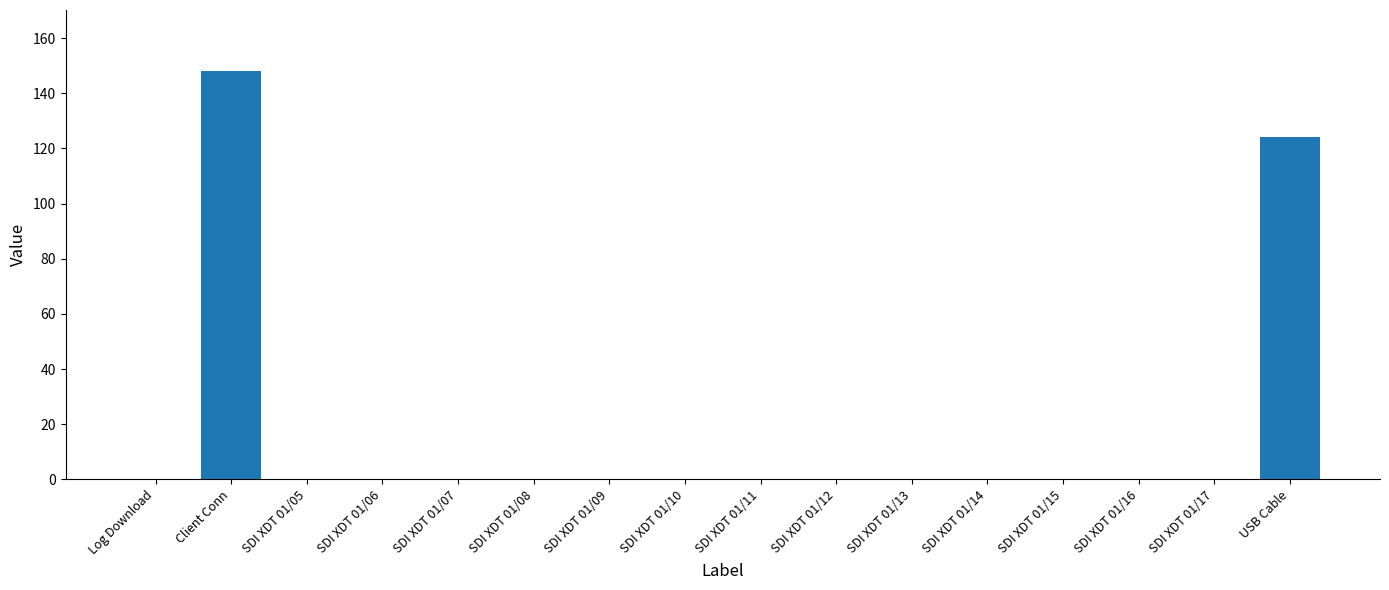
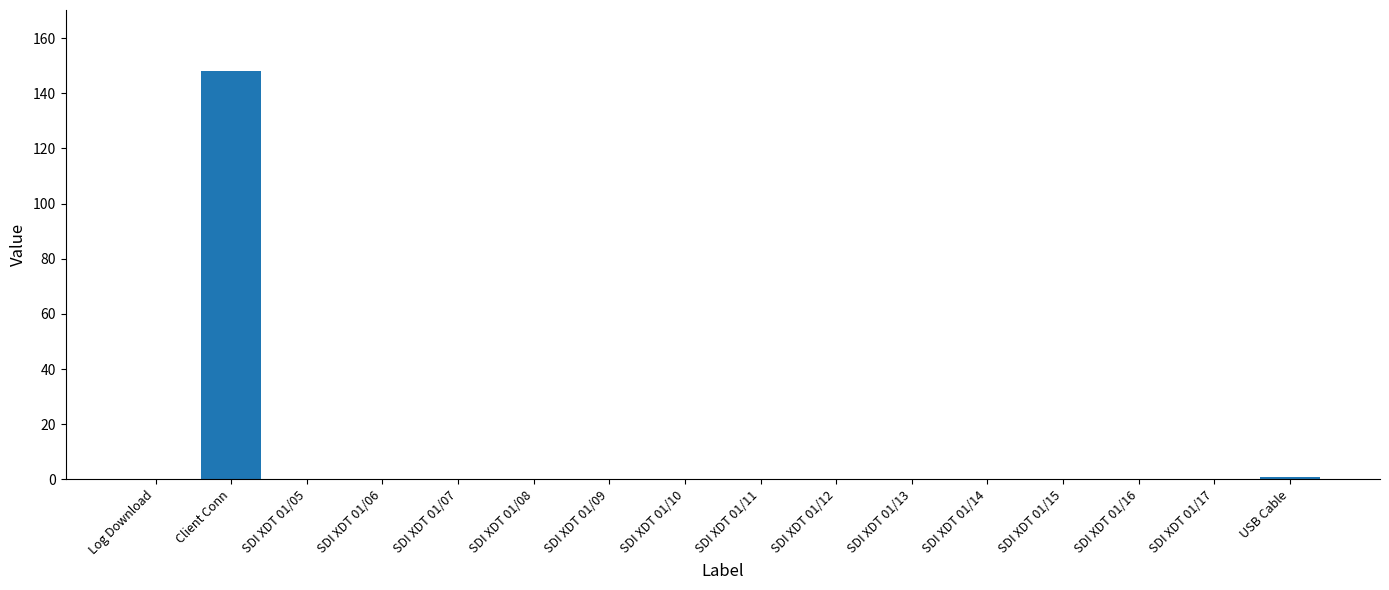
USB Cable: 124 -> 1
